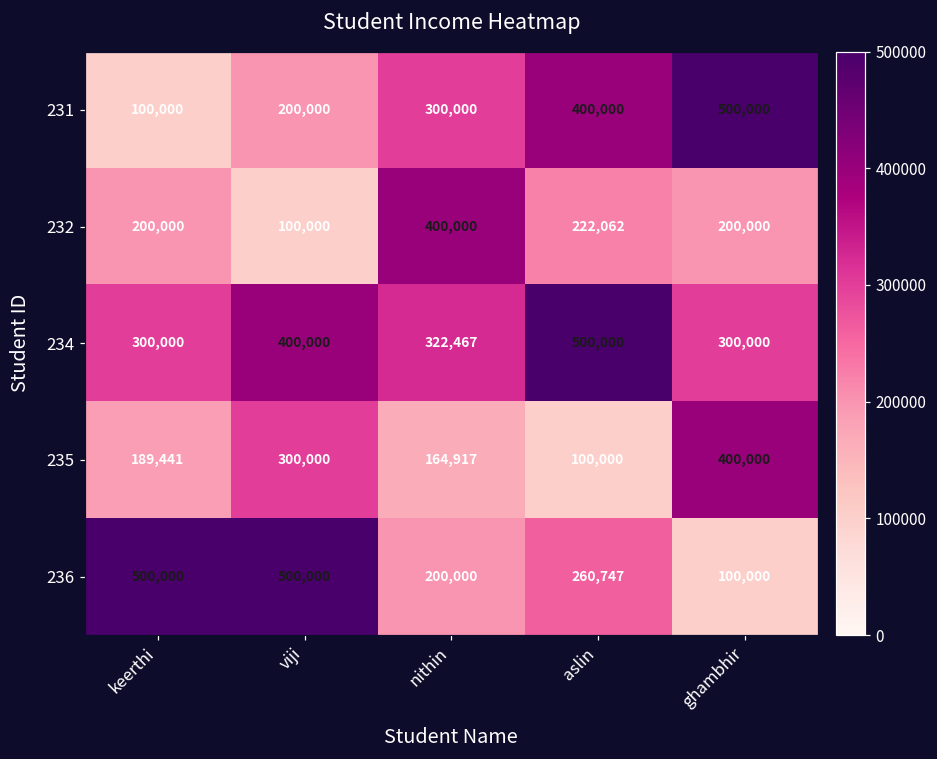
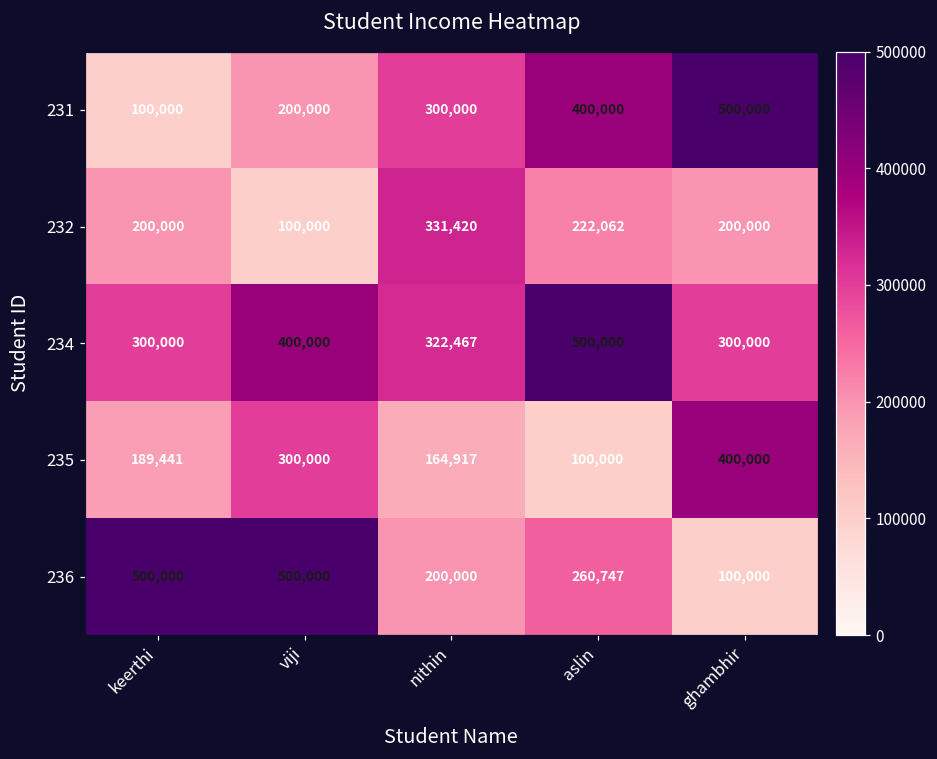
232, nithin: 400,000 -> 331,420
